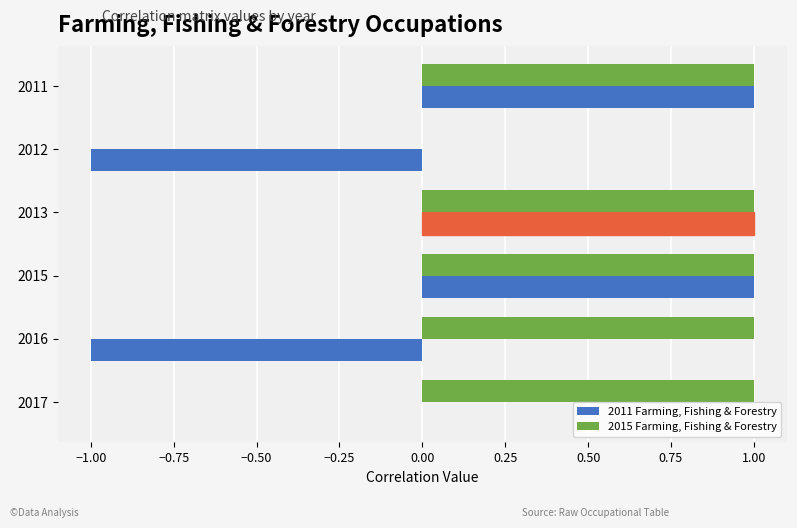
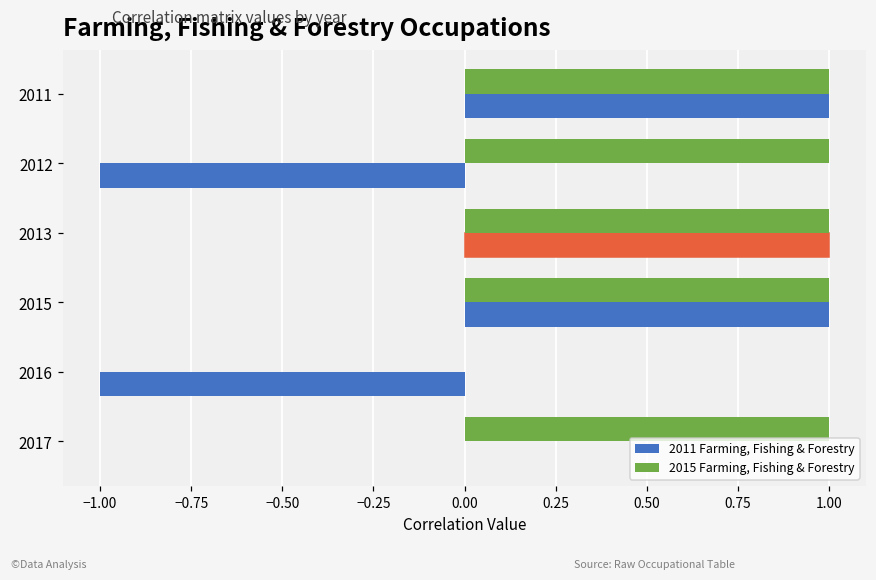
2015 Farming, Fishing & Forestry, 2012: 0 -> 1
2015 Farming, Fishing & Forestry, 2016: 1 -> 0
